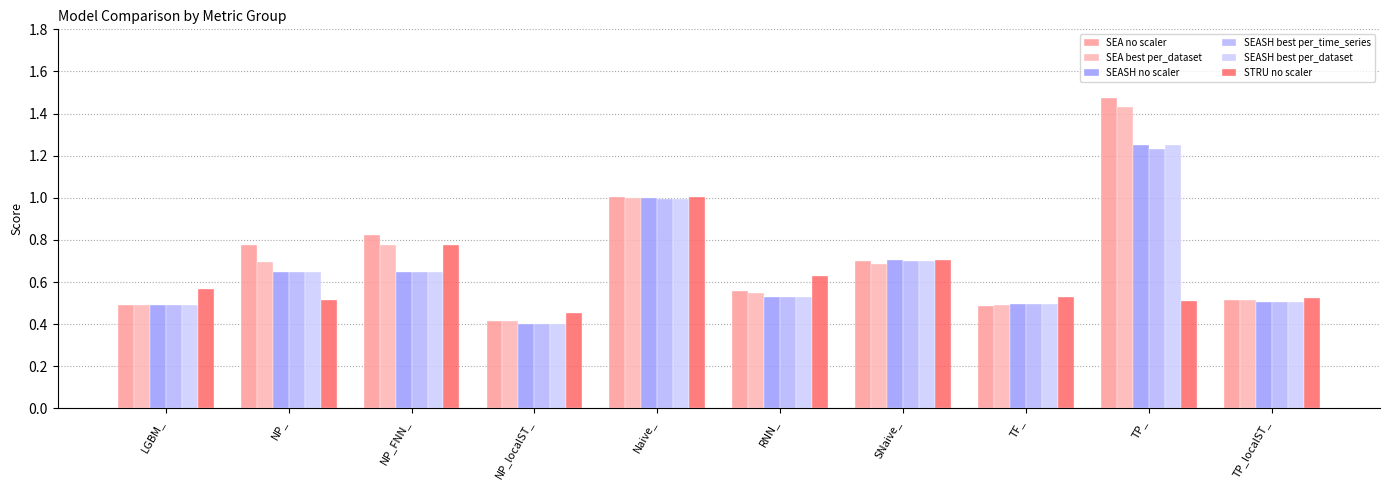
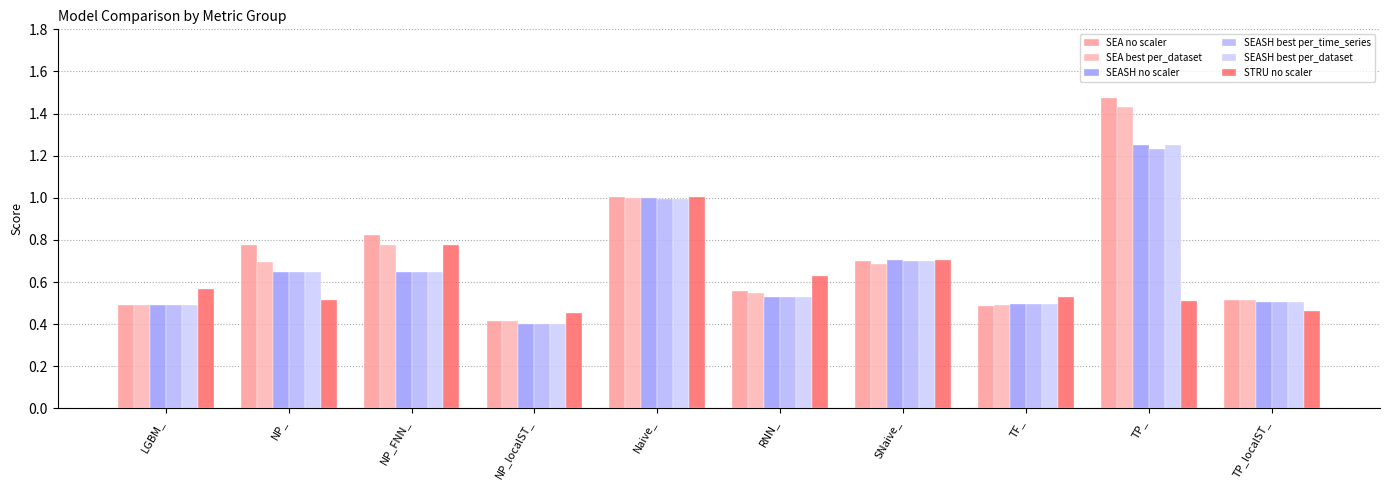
STRU no scaler, TP_localST_: 0.52 -> 0.46
